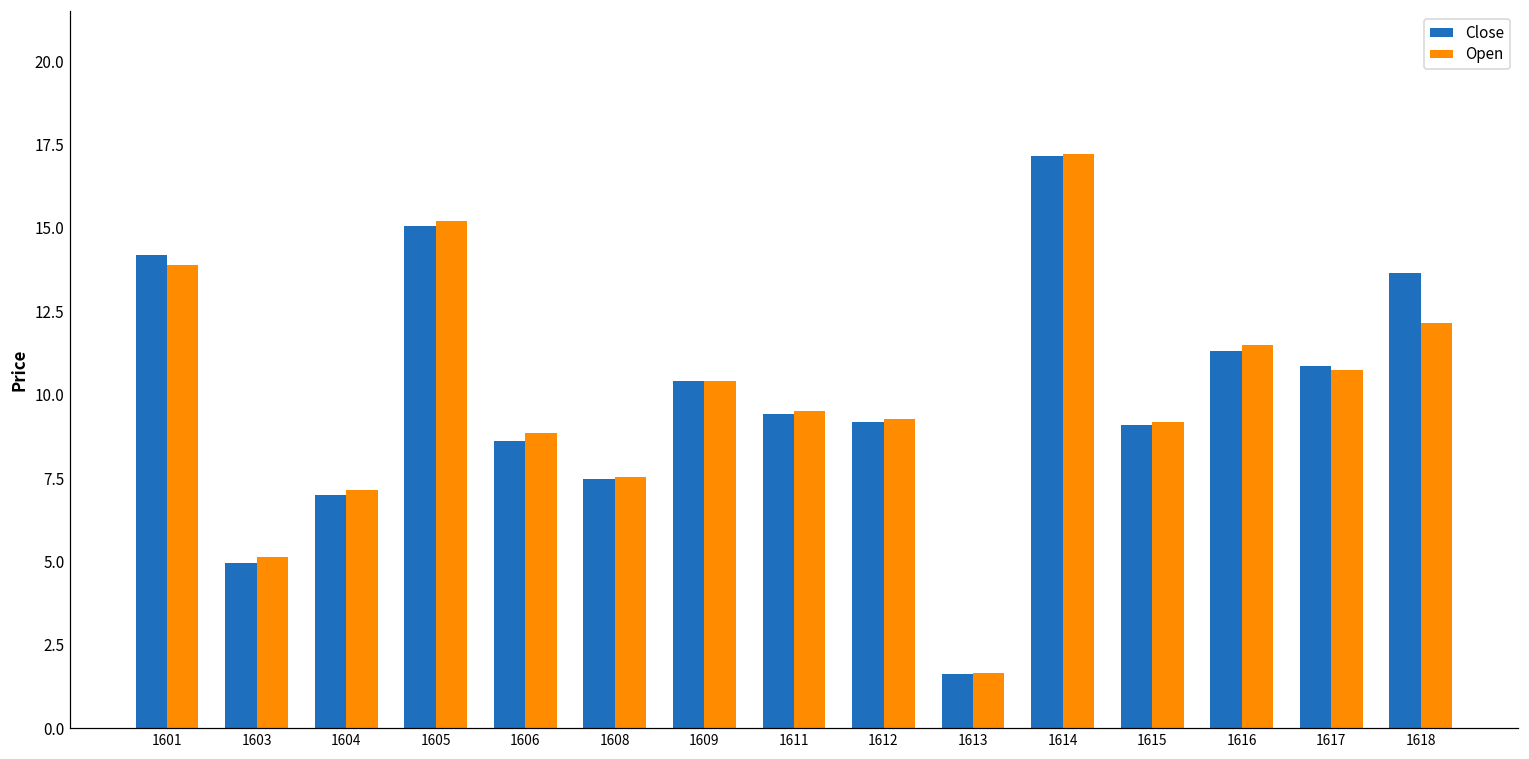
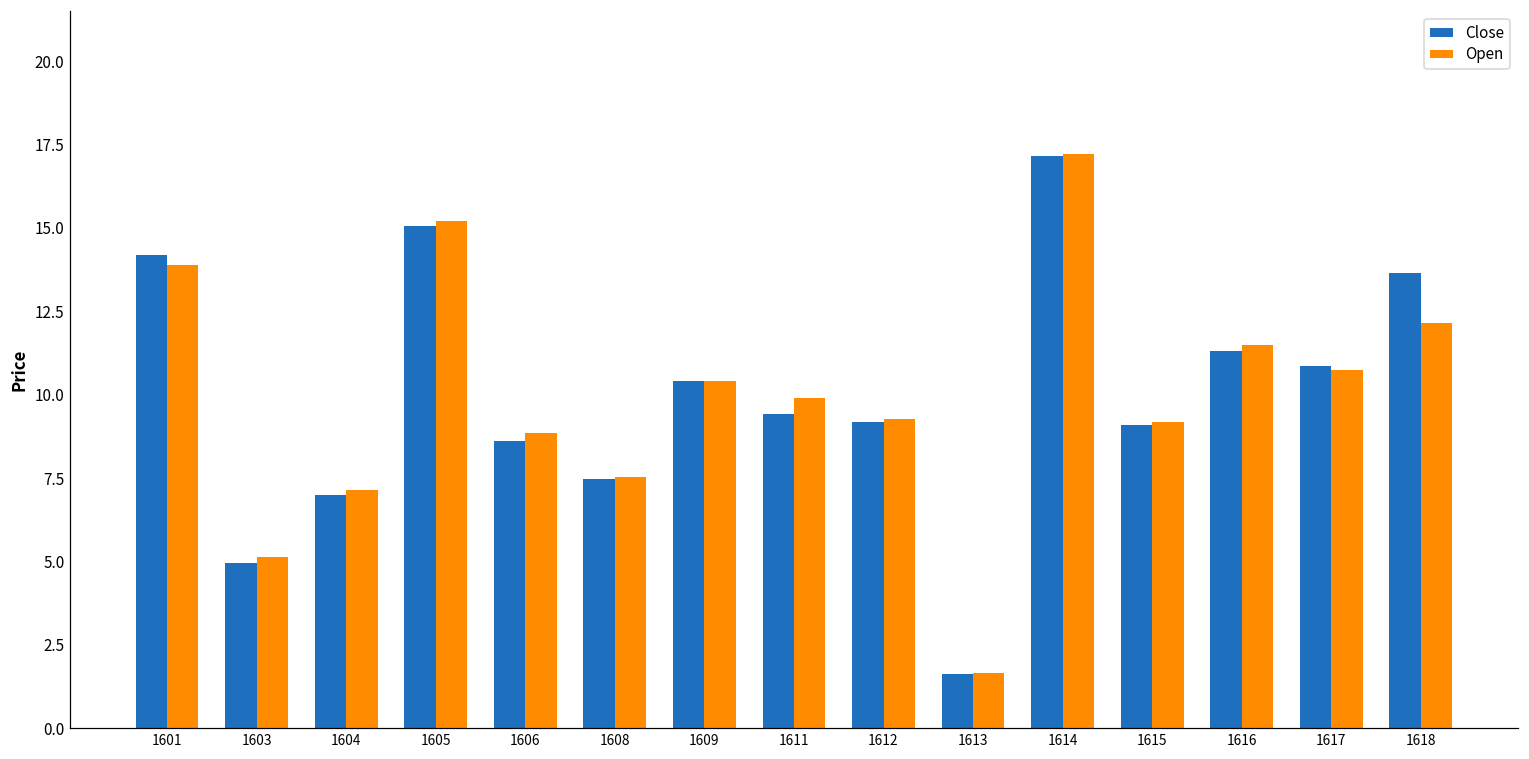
Open, 1611: 9.5 -> 9.9
